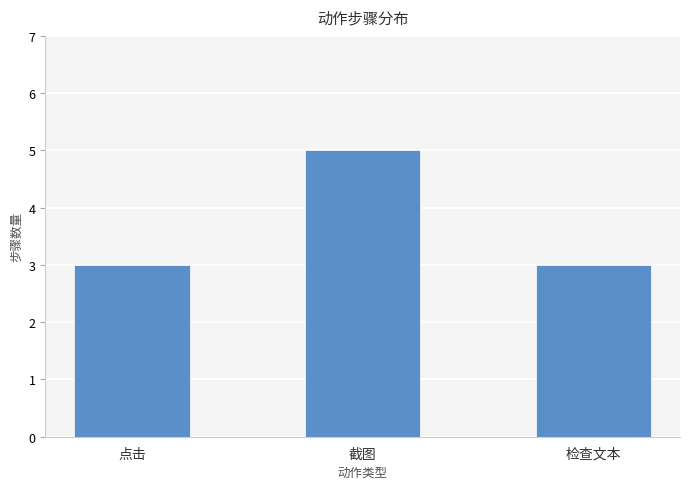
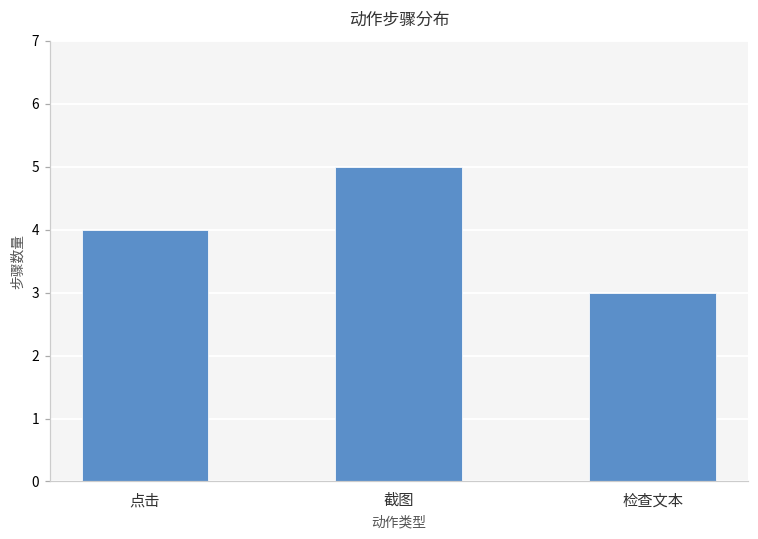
点击: 3 -> 4
